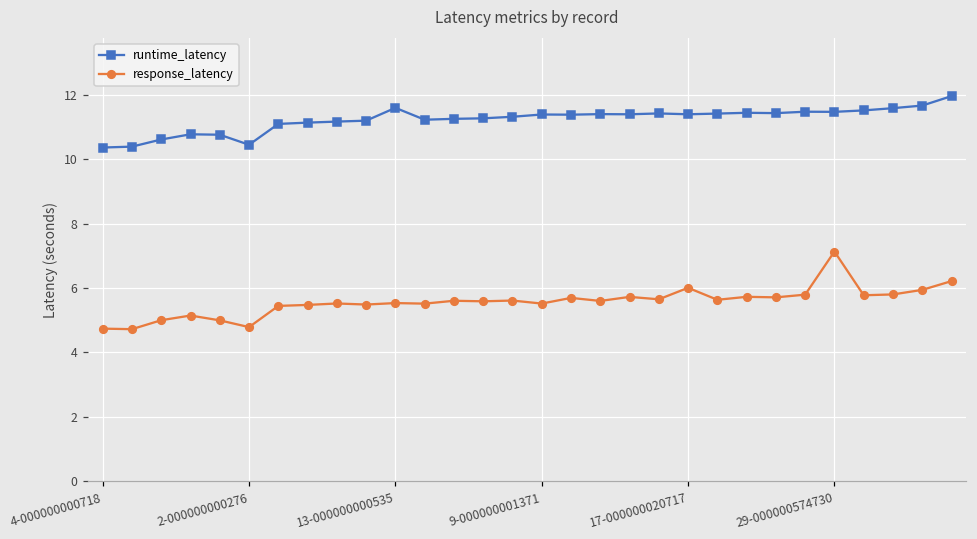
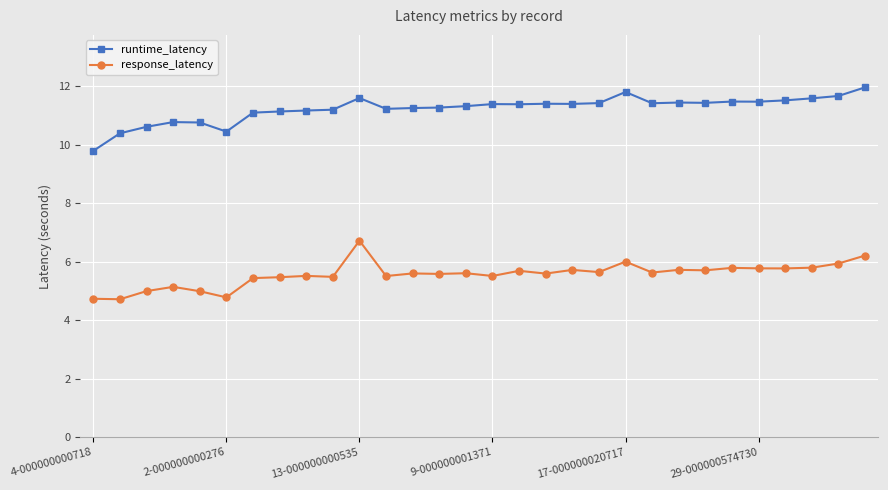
runtime_latency, 4-000000000718: 10.4 -> 9.8
response_latency, 13-000000000535: 5.5 -> 6.7
runtime_latency, 17-000000020717: 11.4 -> 11.8
response_latency, 29-000000574730: 7.1 -> 5.8
